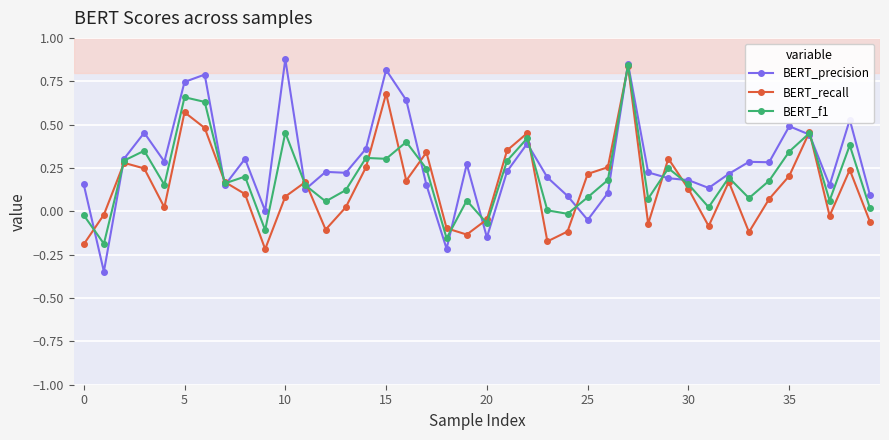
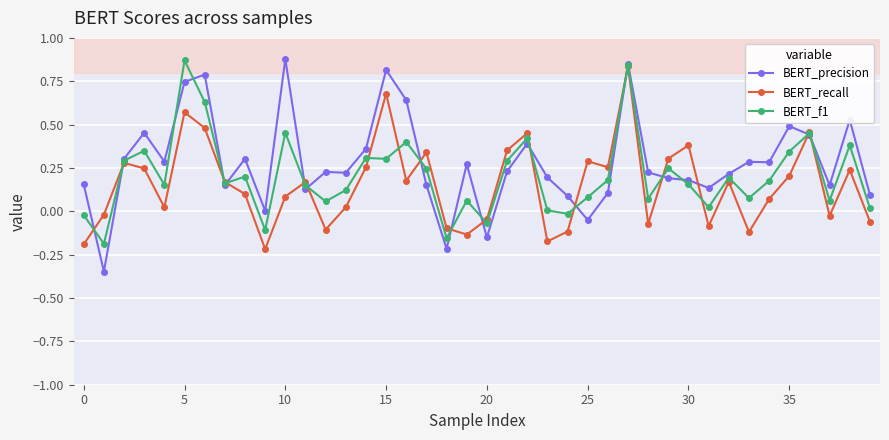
BERT_f1, 5: 0.66 -> 0.87
BERT_recall, 25: 0.22 -> 0.29
BERT_recall, 30: 0.13 -> 0.38
